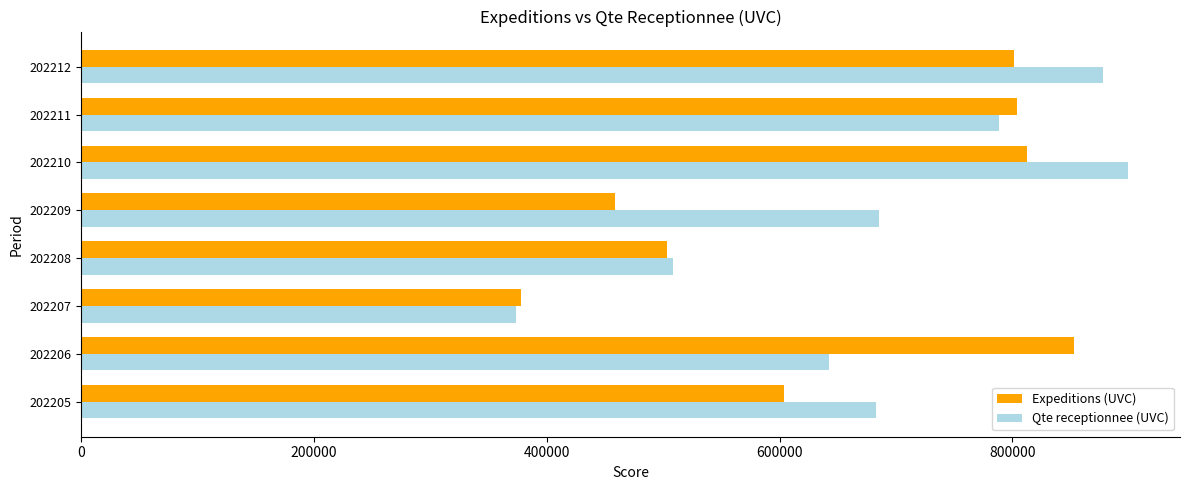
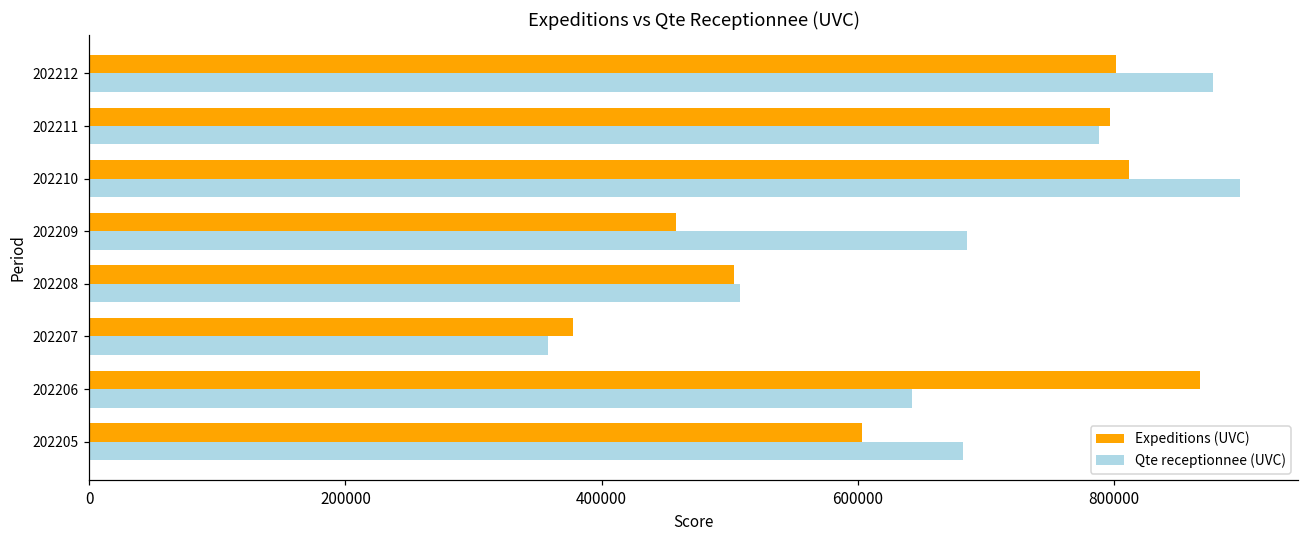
Expeditions (UVC), 202211: 804000 -> 797000
Qte receptionnee (UVC), 202207: 374000 -> 358000
Expeditions (UVC), 202206: 853000 -> 867000
